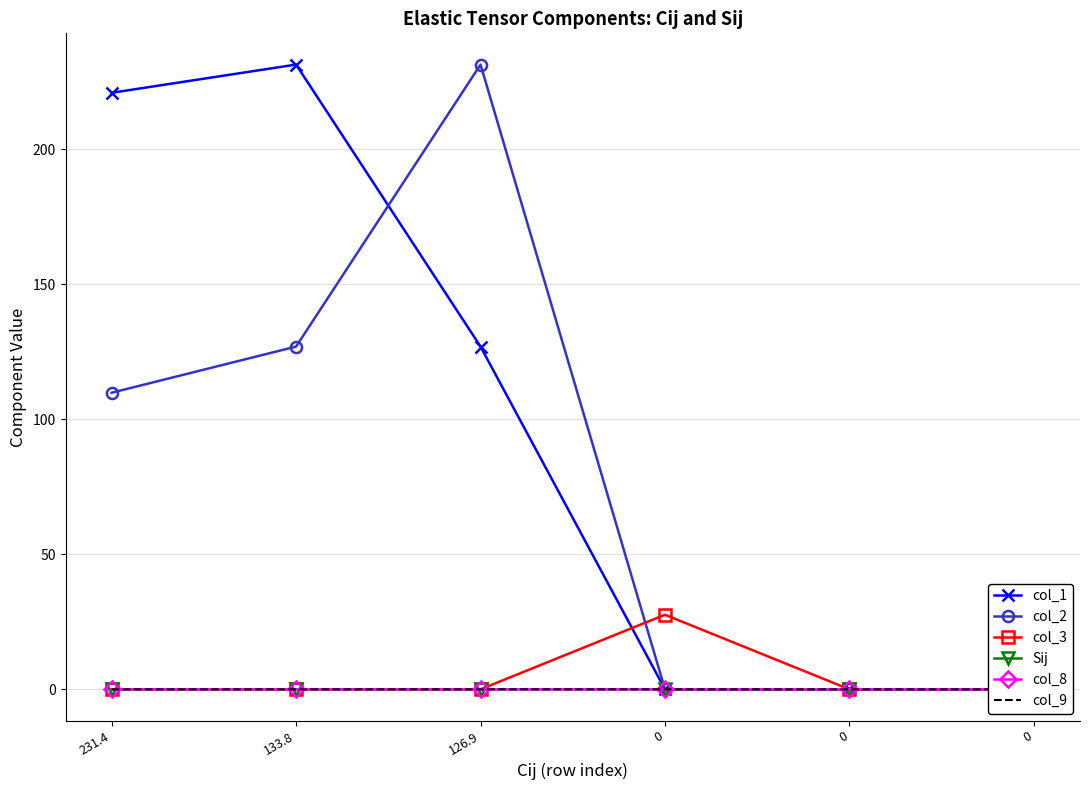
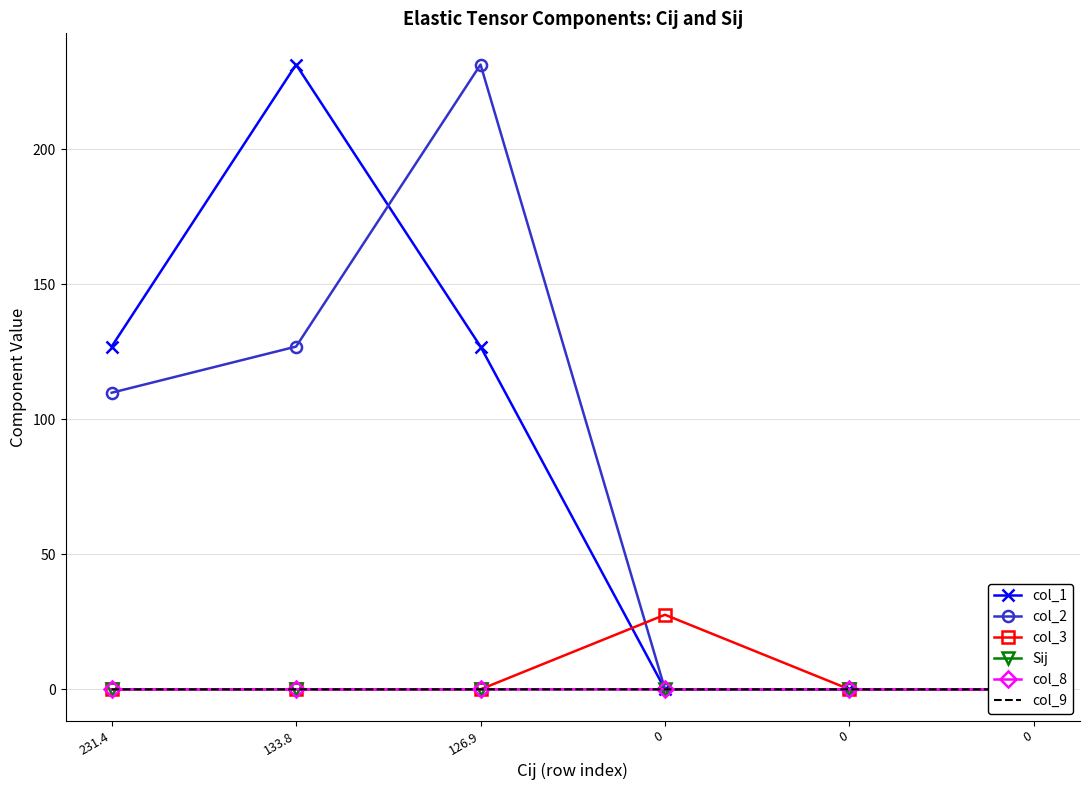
col_1, 231.4: 221 -> 127
